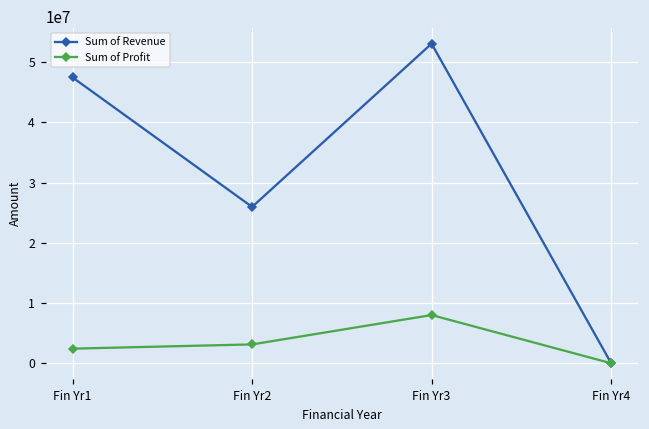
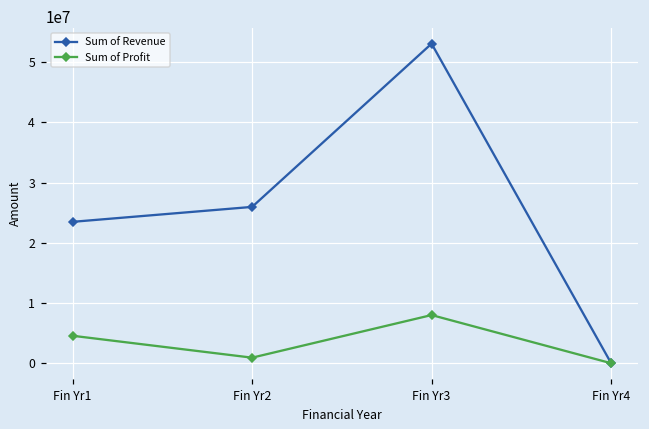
Sum of Revenue, Fin Yr1: 47000000 -> 24000000
Sum of Profit, Fin Yr1: 2000000 -> 5000000
Sum of Profit, Fin Yr2: 3000000 -> 1000000
